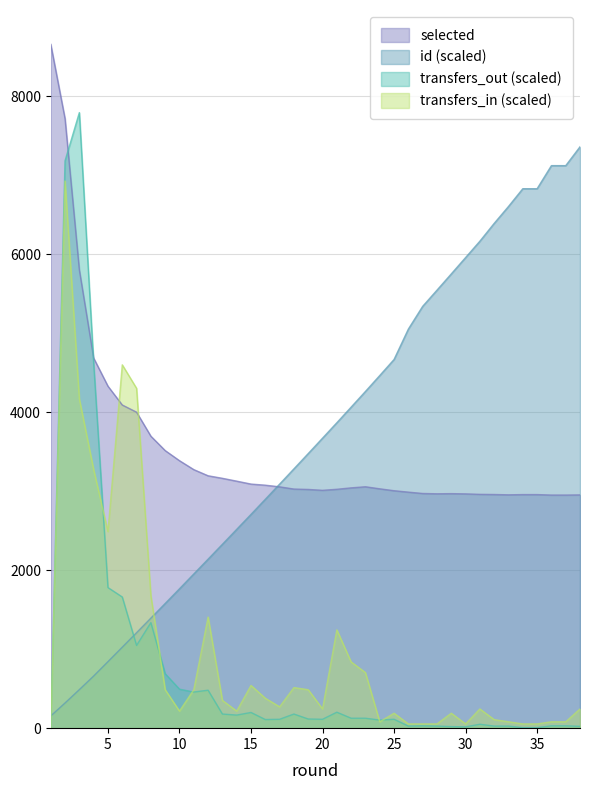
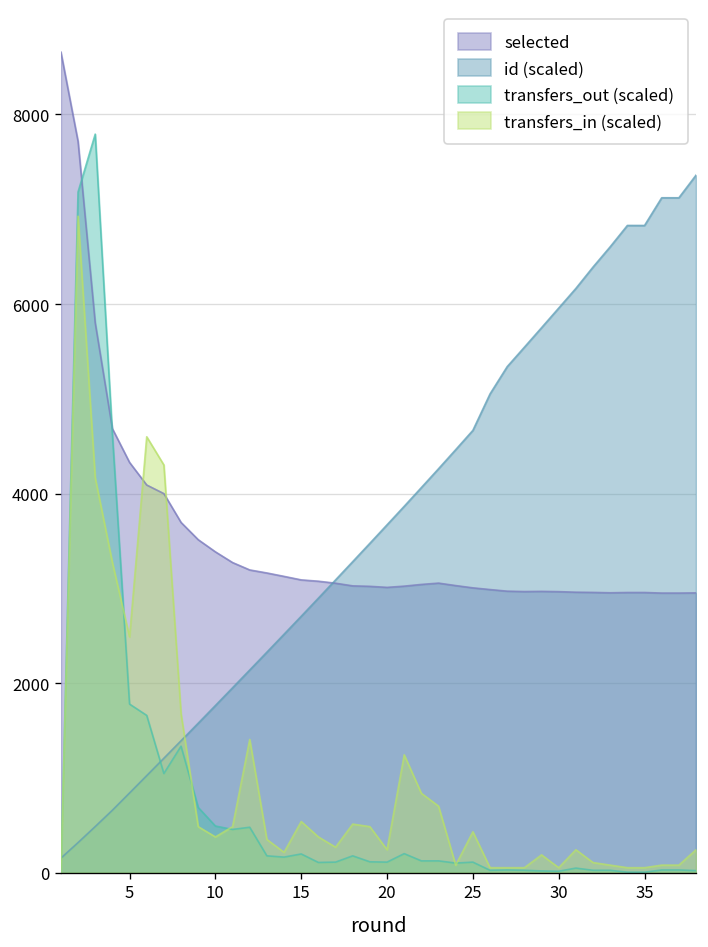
transfers_in (scaled), 10: 200 -> 400
transfers_in (scaled), 25: 200 -> 400
